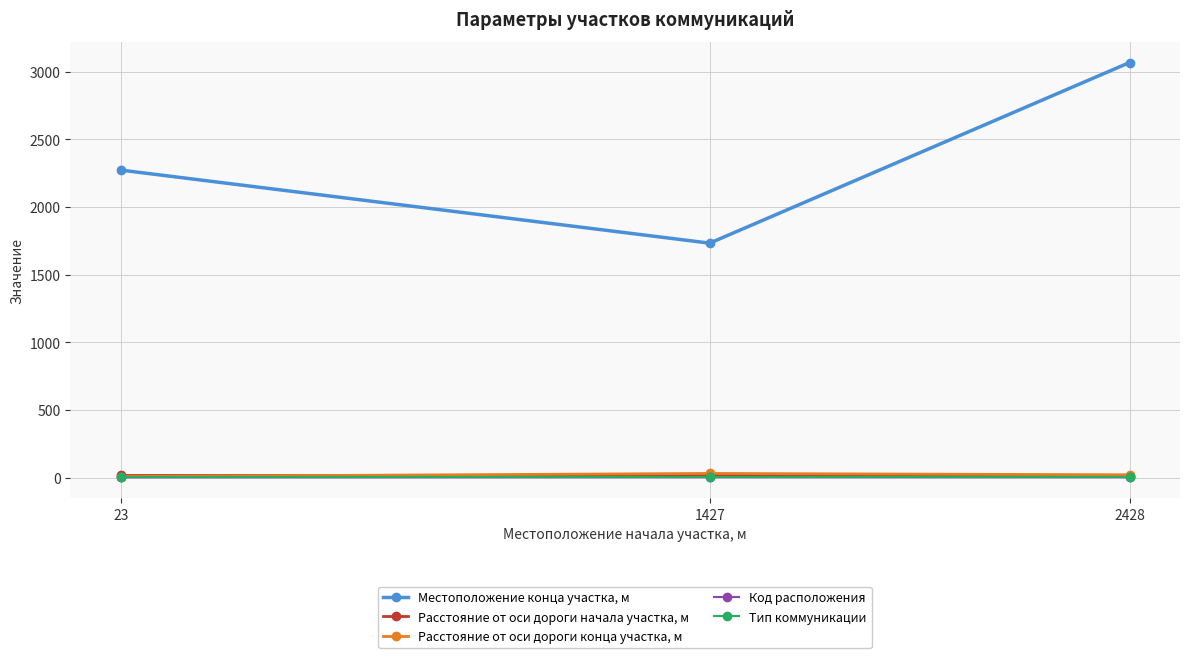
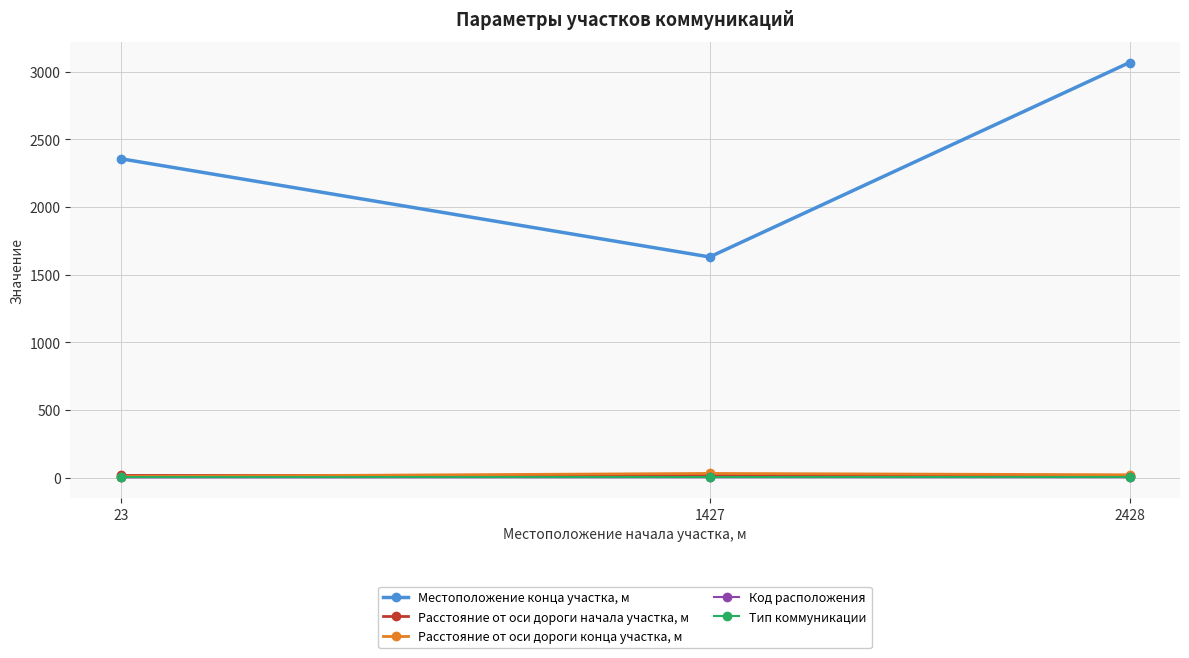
Местоположение конца участка, м, 23: 2270 -> 2360
Местоположение конца участка, м, 1427: 1730 -> 1630
